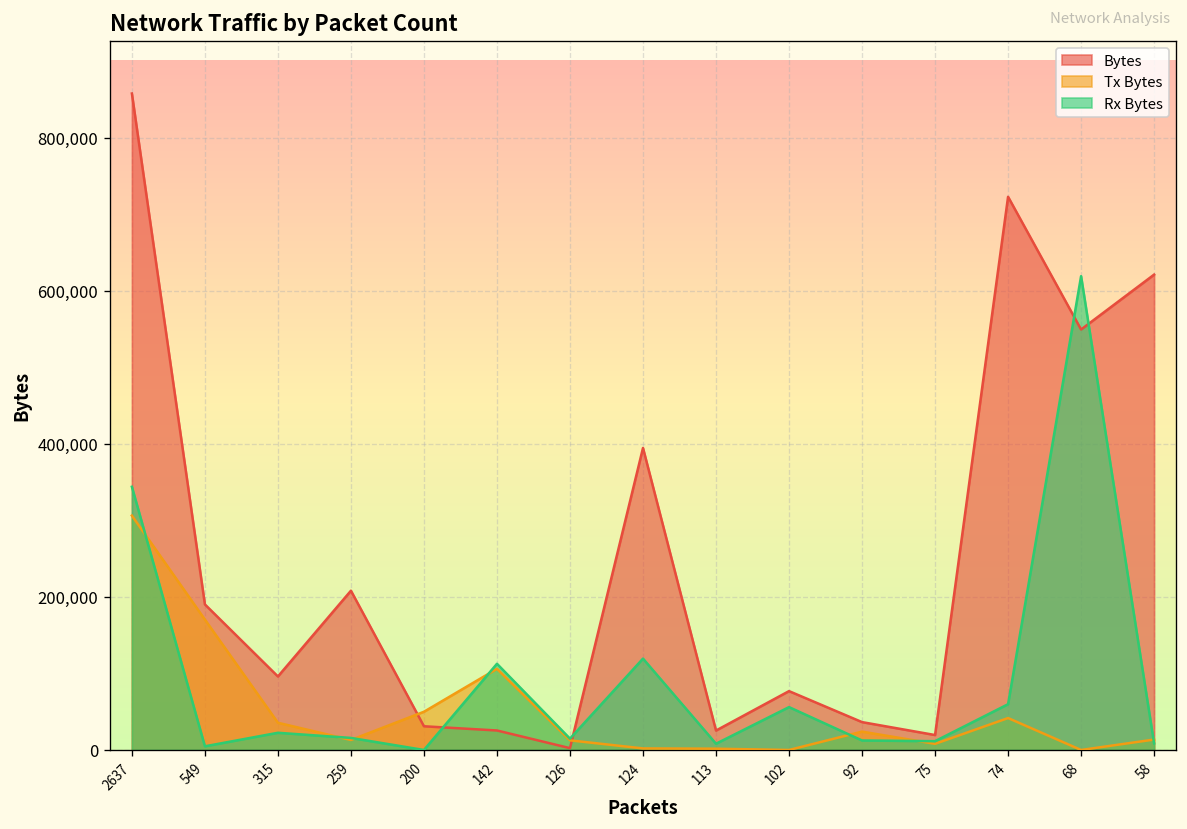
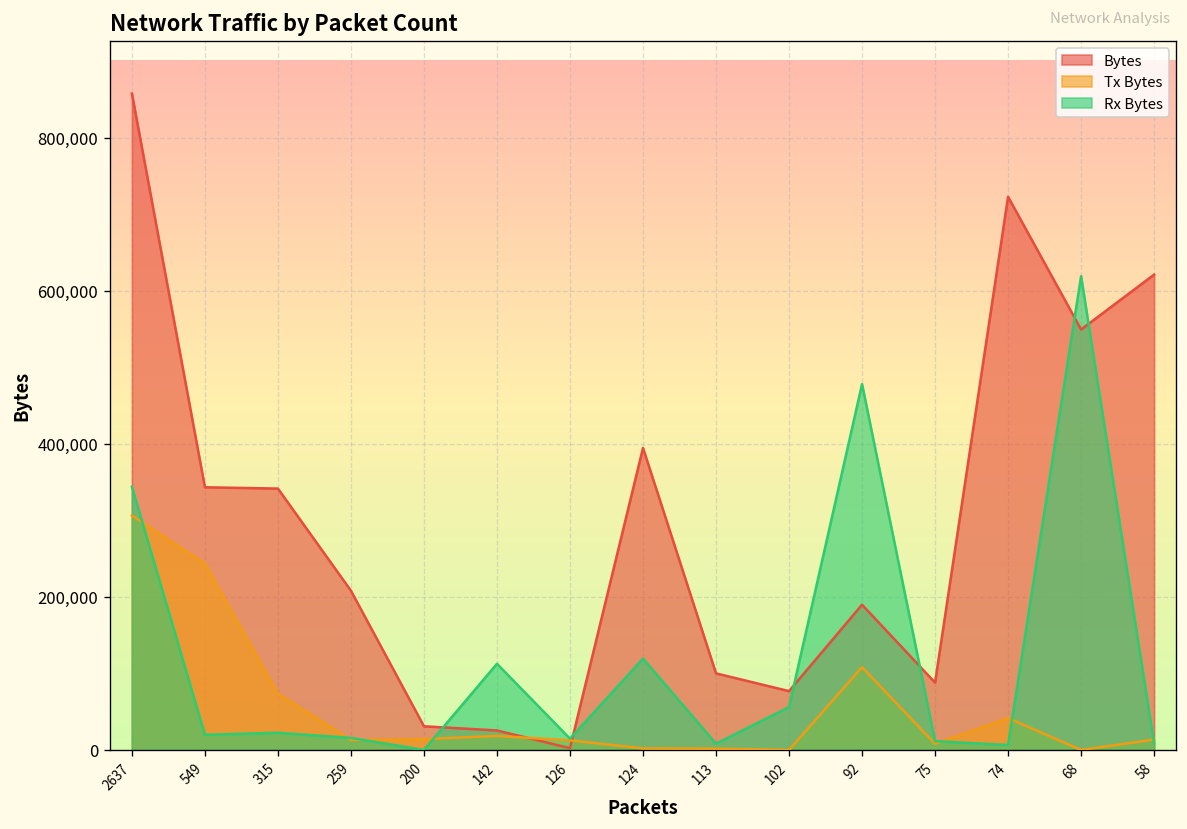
Bytes, 549: 190,000 -> 340,000
Tx Bytes, 549: 170,000 -> 240,000
Rx Bytes, 549: 0 -> 20,000
Bytes, 315: 100,000 -> 340,000
Tx Bytes, 315: 40,000 -> 70,000
Tx Bytes, 200: 50,000 -> 10,000
Tx Bytes, 142: 110,000 -> 20,000
Bytes, 113: 30,000 -> 100,000
Bytes, 92: 40,000 -> 190,000
Tx Bytes, 92: 20,000 -> 110,000
Rx Bytes, 92: 10,000 -> 480,000
Bytes, 75: 20,000 -> 90,000
Rx Bytes, 74: 60,000 -> 10,000
